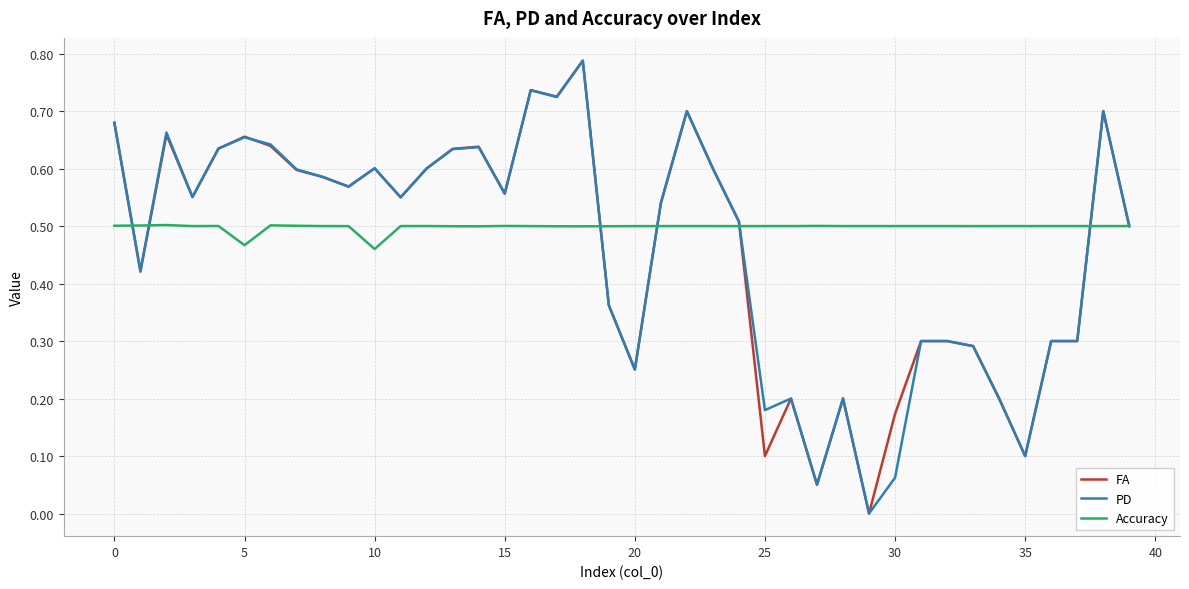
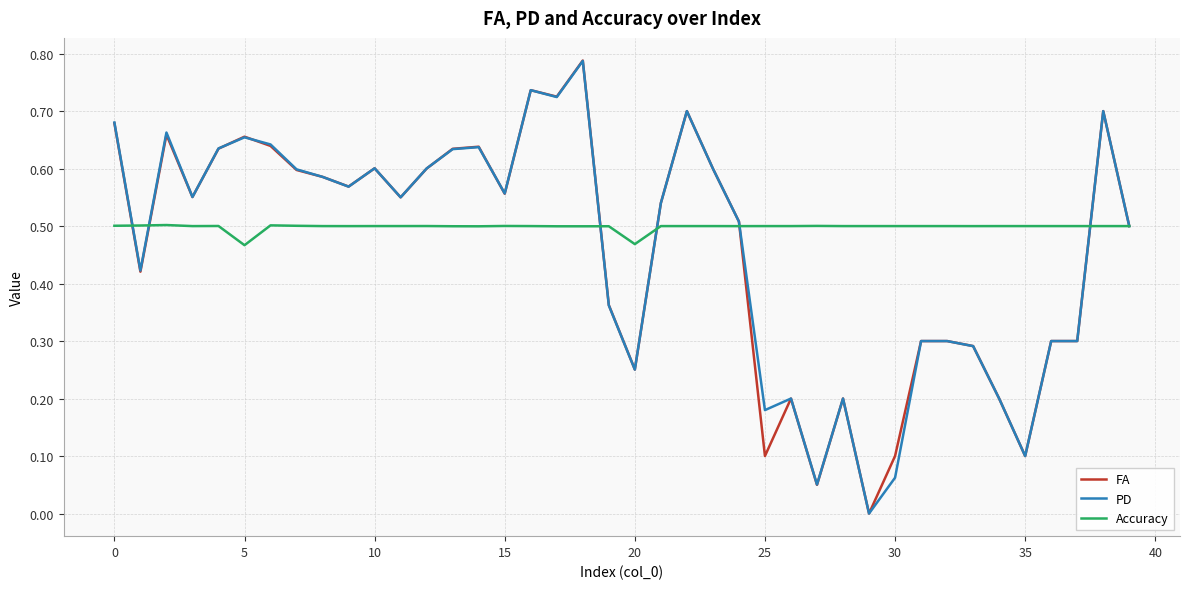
Accuracy, 10: 0.46 -> 0.50
Accuracy, 20: 0.50 -> 0.47
FA, 30: 0.17 -> 0.10
